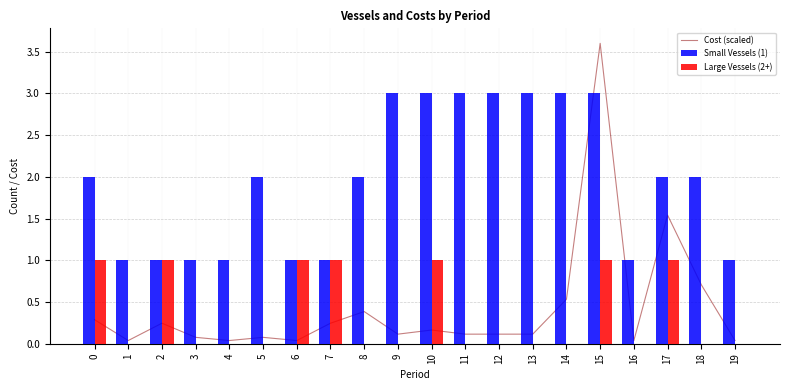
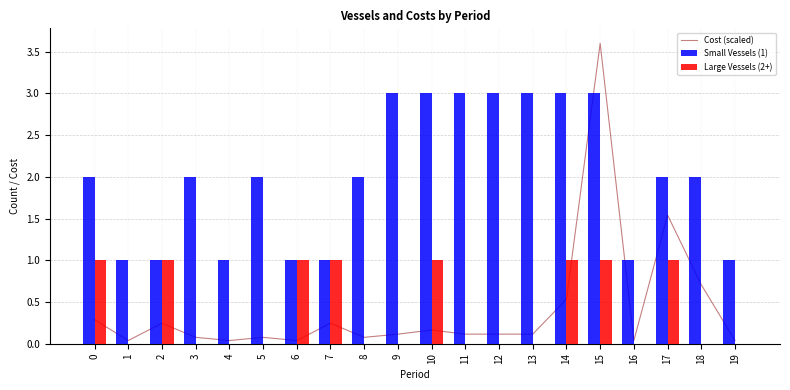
Small Vessels (1), 3: 1 -> 2
Cost (scaled), 8: 0.4 -> 0.1
Large Vessels (2+), 14: 0 -> 1
